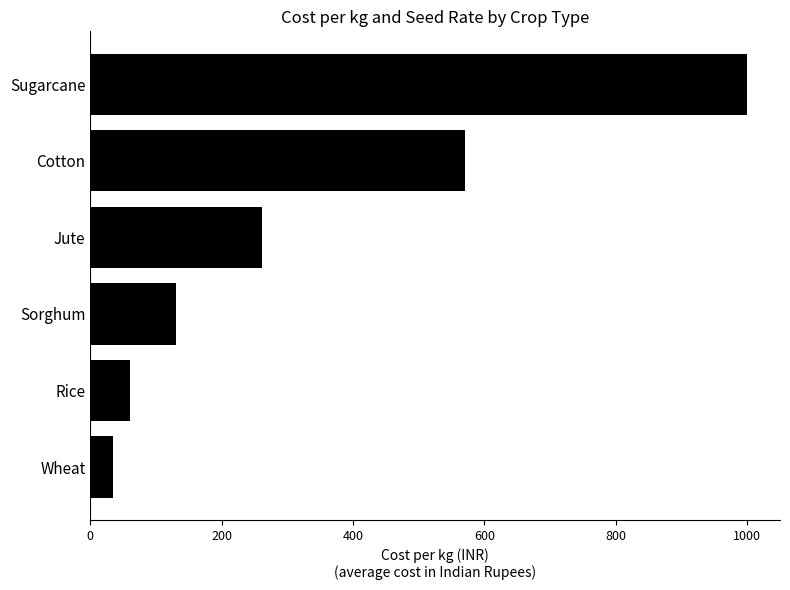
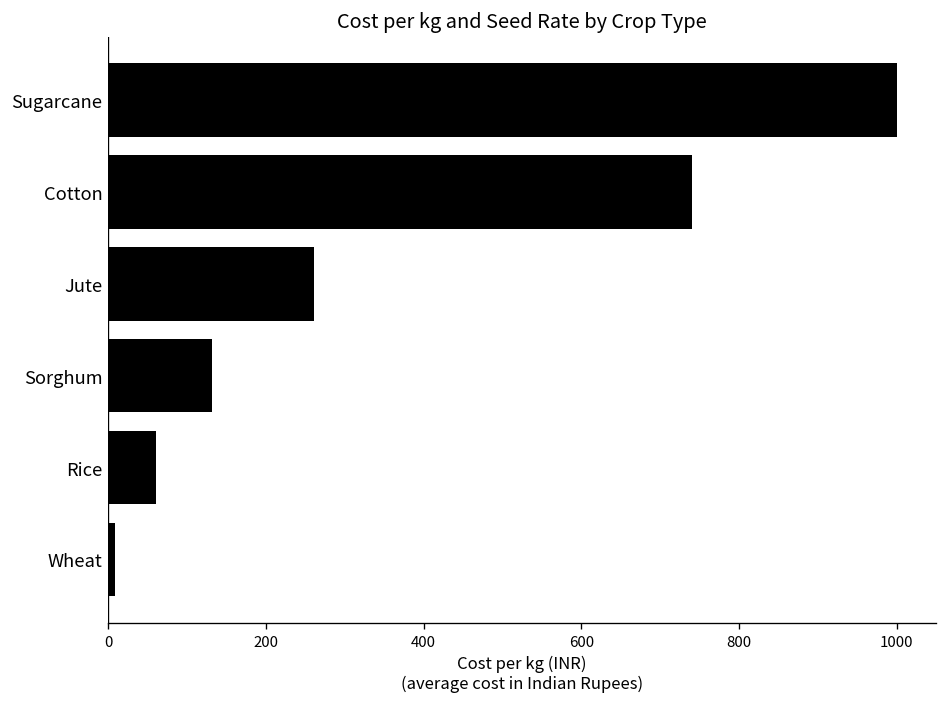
Cotton: 570 -> 740
Wheat: 40 -> 10
